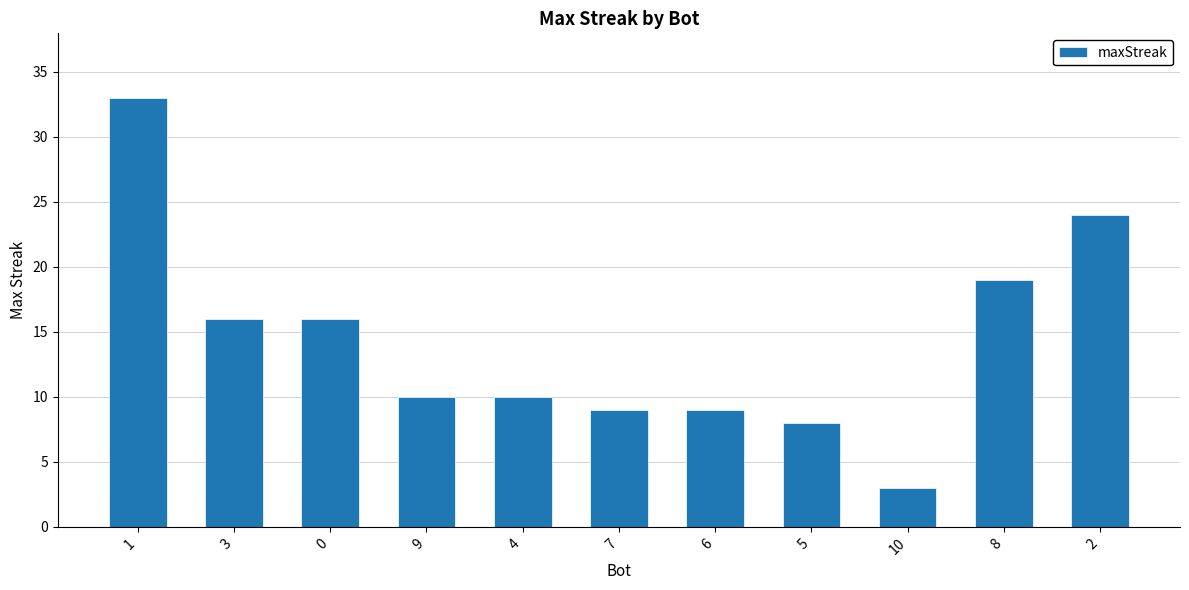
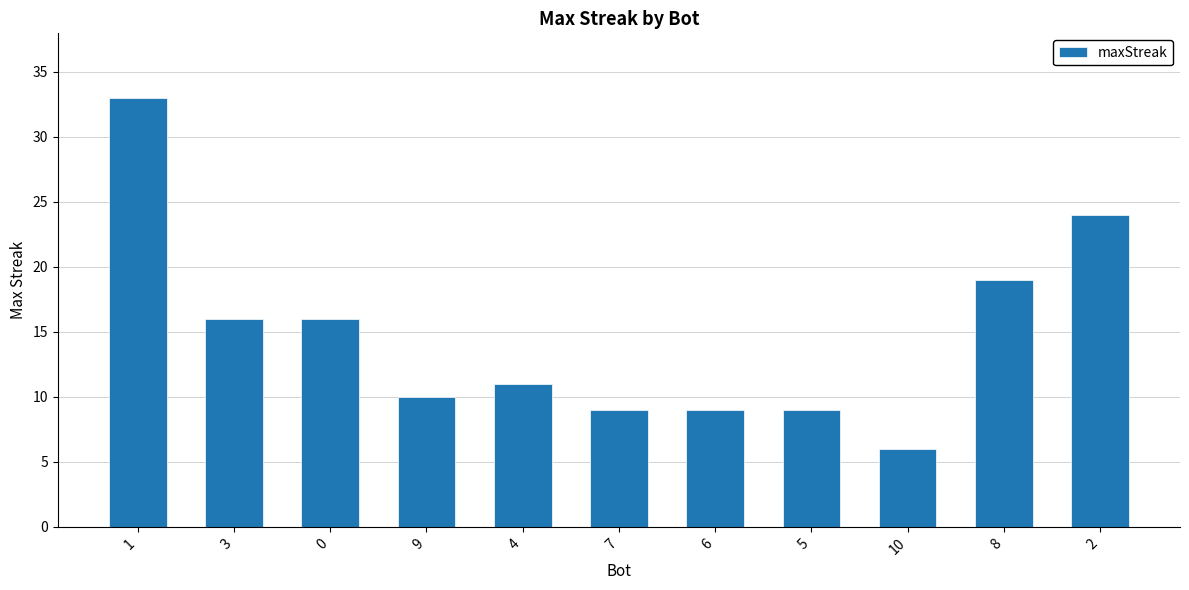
4: 10 -> 11
5: 8 -> 9
10: 3 -> 6
